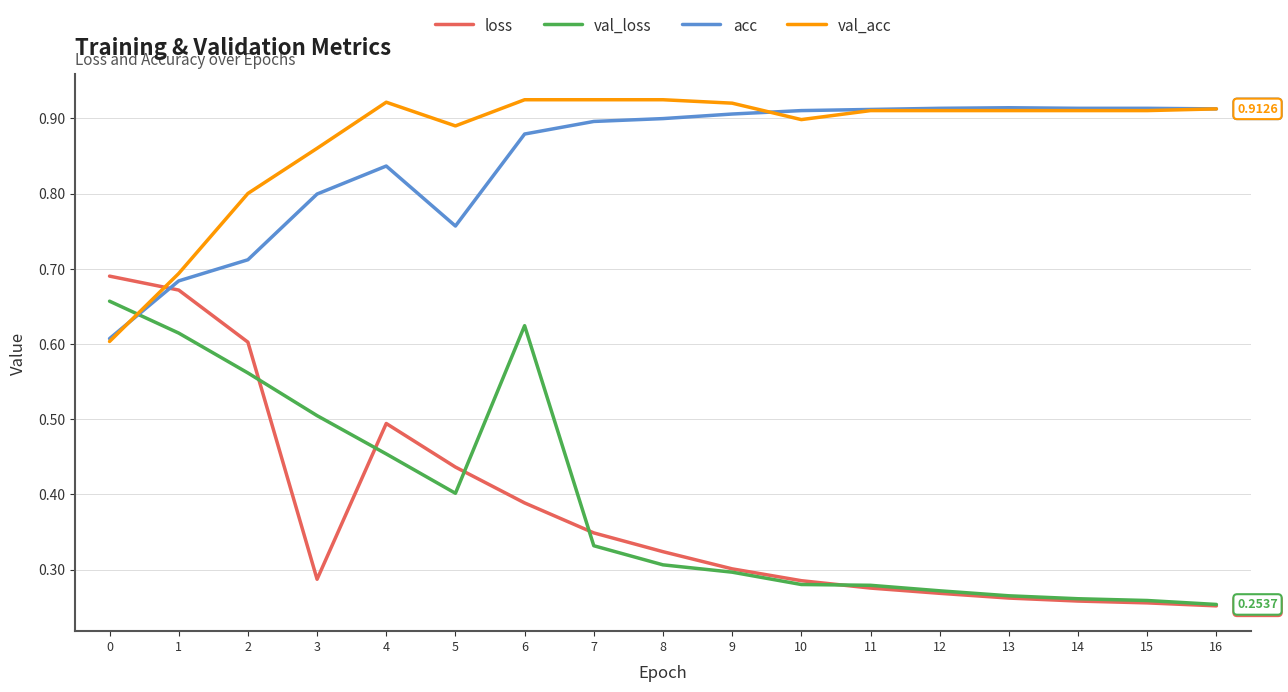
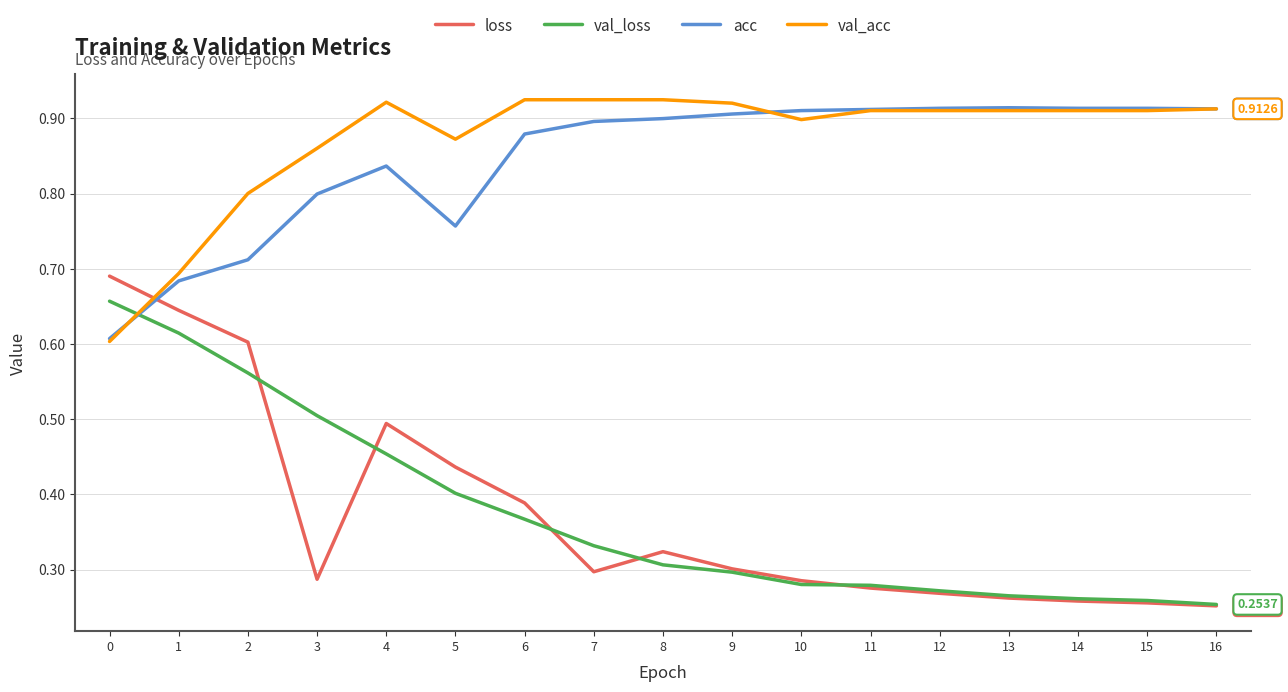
loss, 1: 0.67 -> 0.64
val_acc, 5: 0.89 -> 0.87
val_loss, 6: 0.62 -> 0.37
loss, 7: 0.35 -> 0.30
